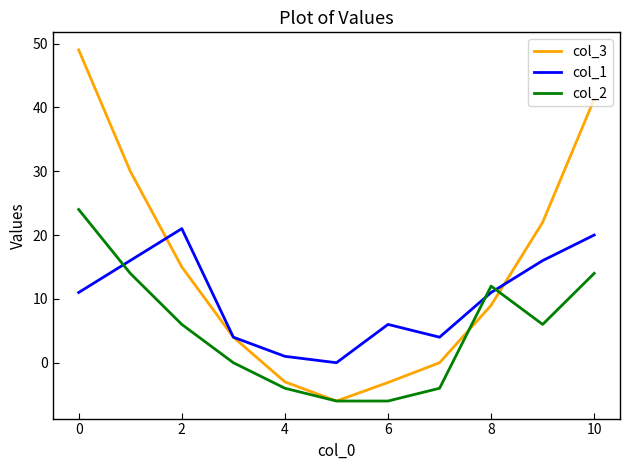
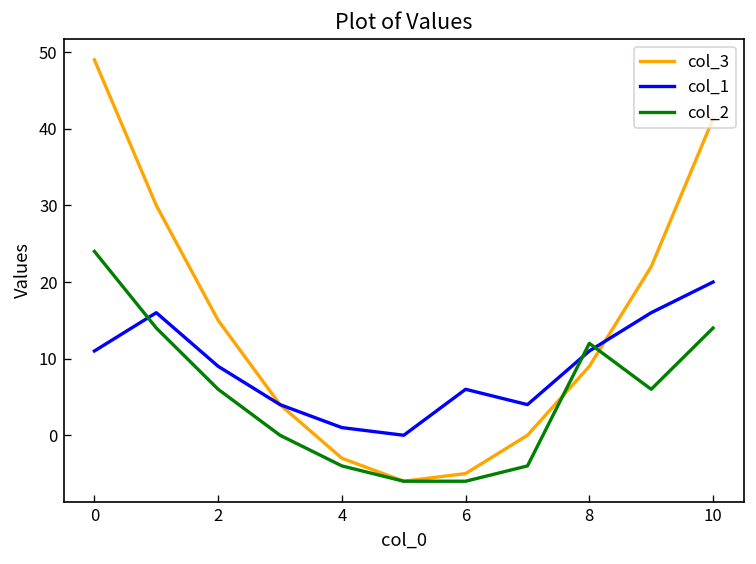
col_1, 2: 21 -> 9
col_3, 6: -3 -> -5
